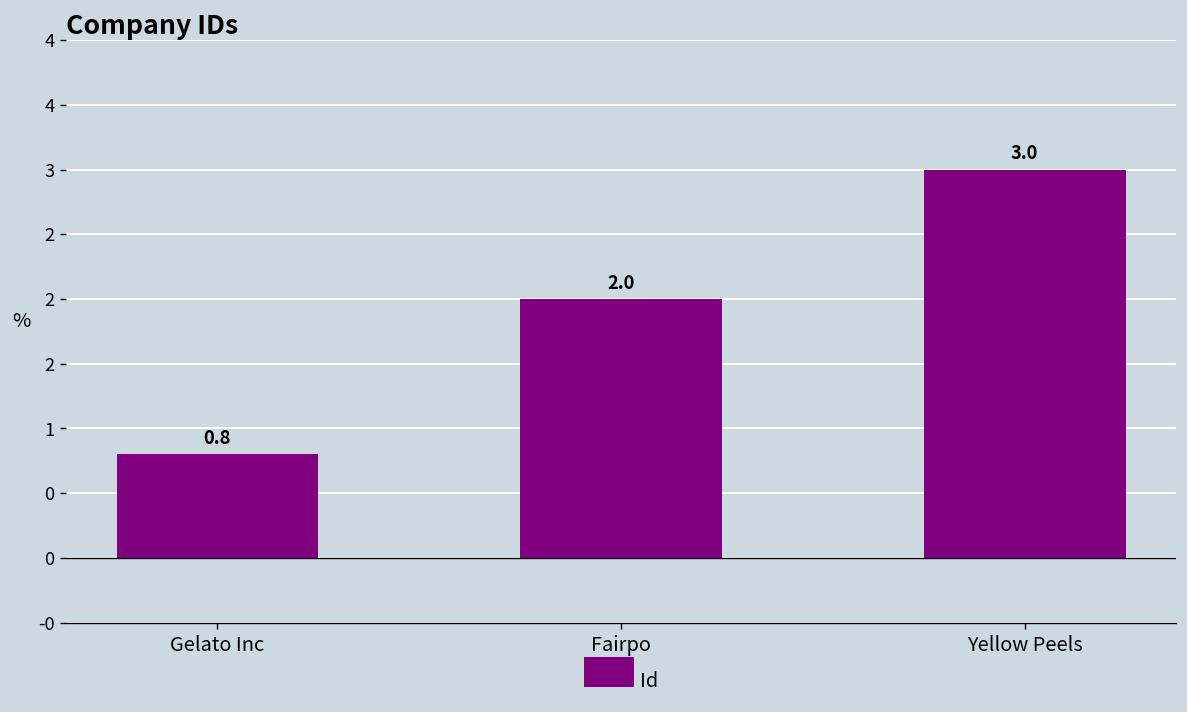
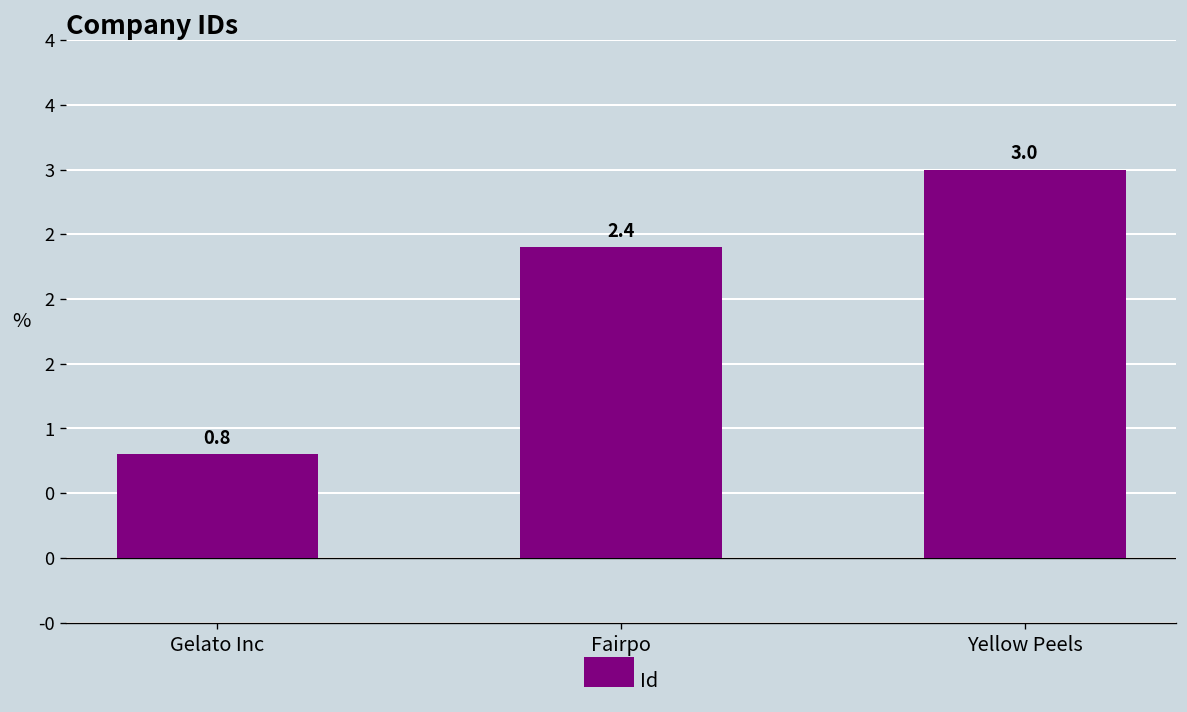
Fairpo: 2.0 -> 2.4
